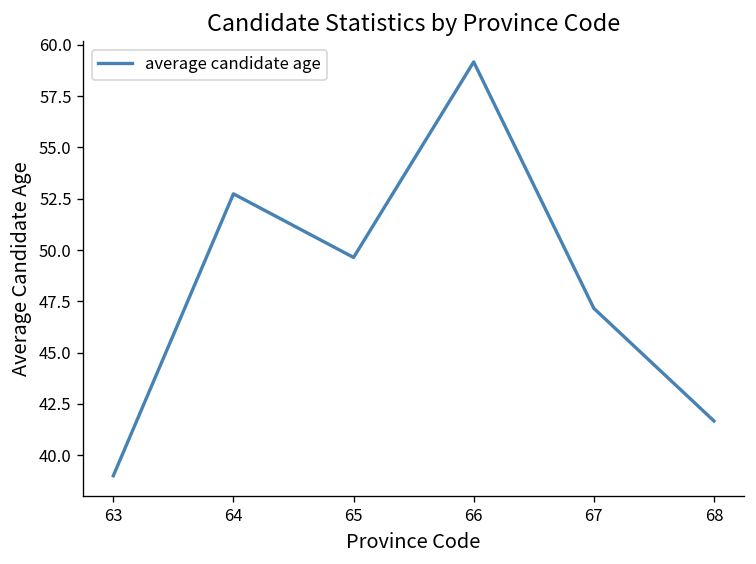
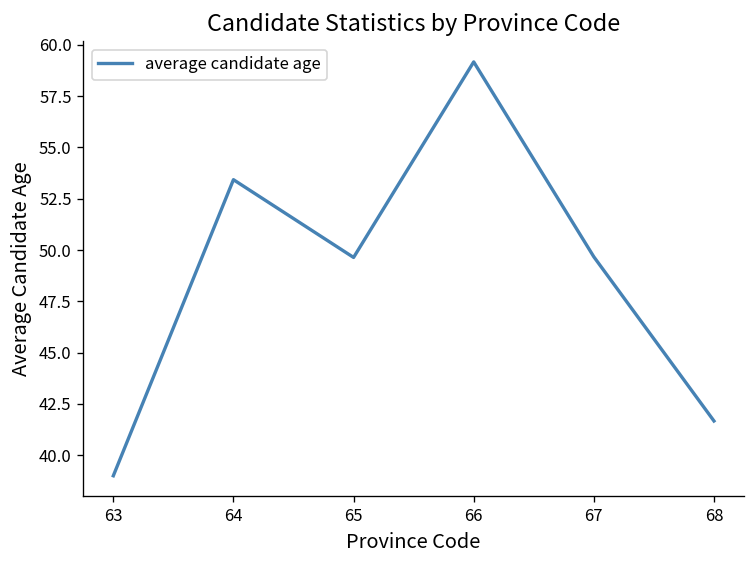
64: 52.7 -> 53.4
67: 47.2 -> 49.7
